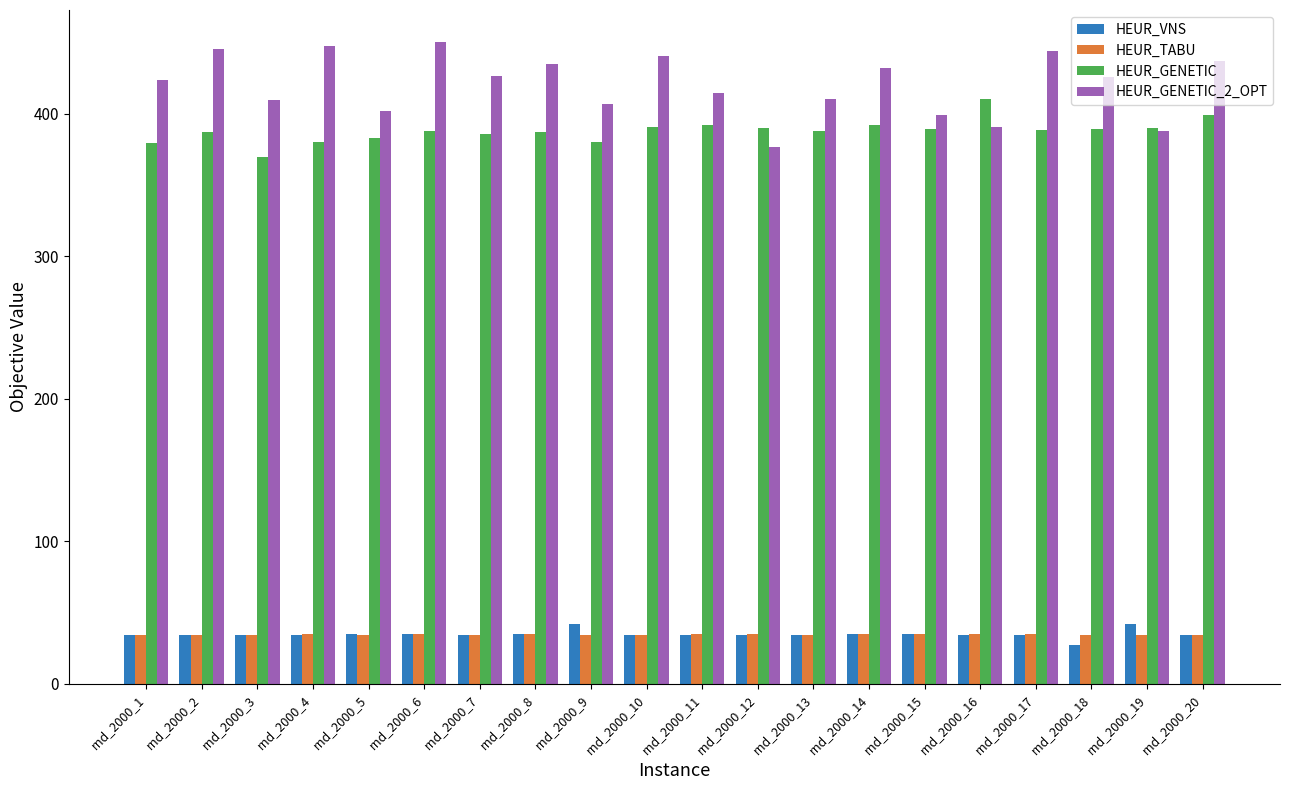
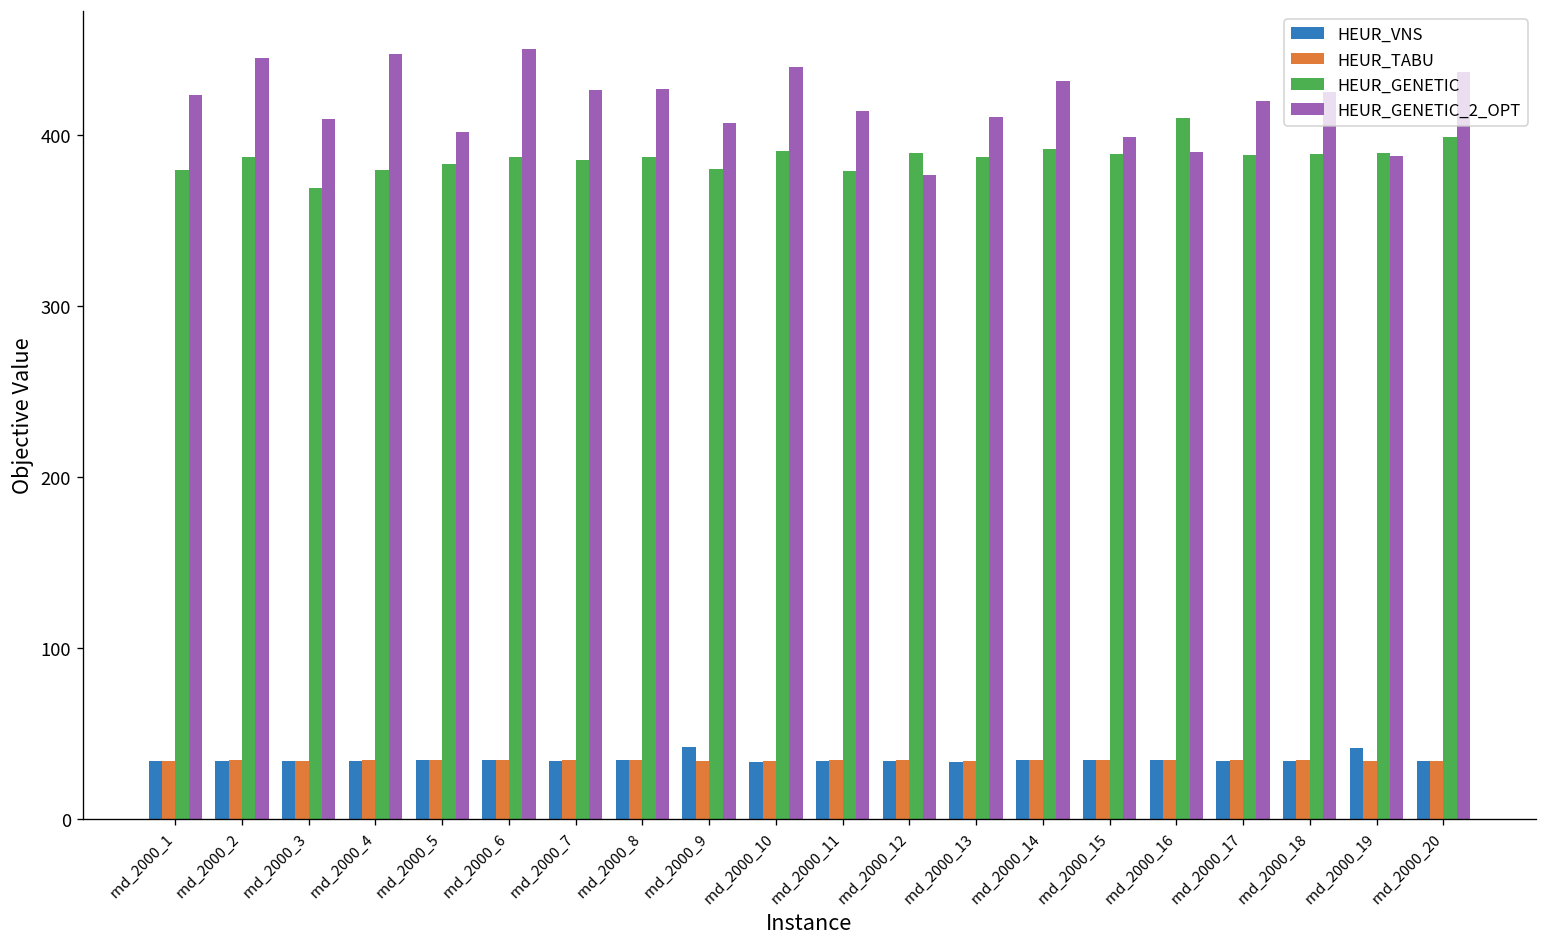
HEUR_GENETIC_2_OPT, rnd_2000_8: 435 -> 427
HEUR_GENETIC, rnd_2000_11: 392 -> 379
HEUR_GENETIC_2_OPT, rnd_2000_17: 444 -> 420
HEUR_VNS, rnd_2000_18: 27 -> 34
